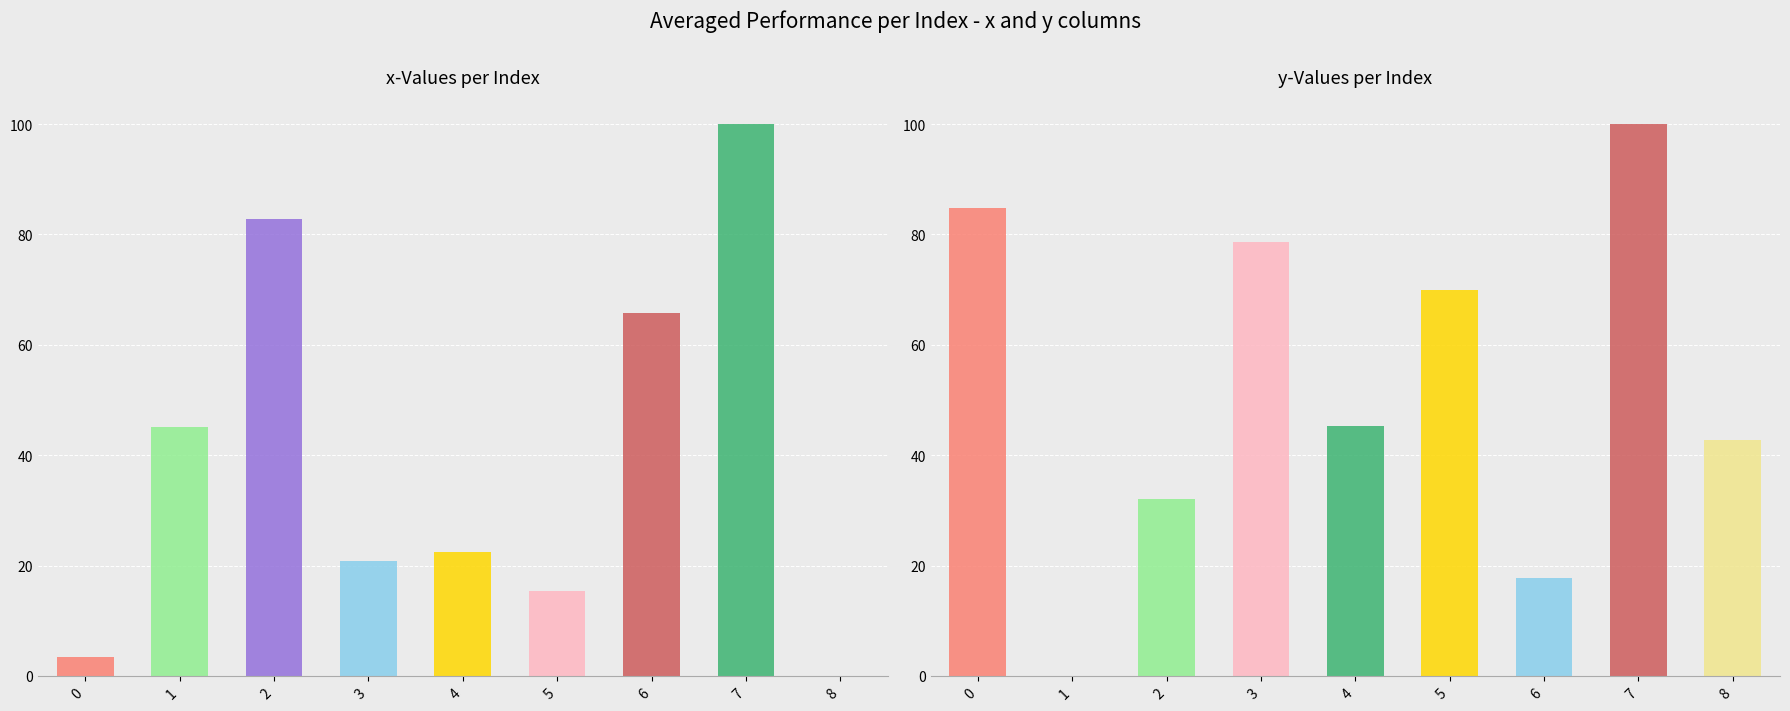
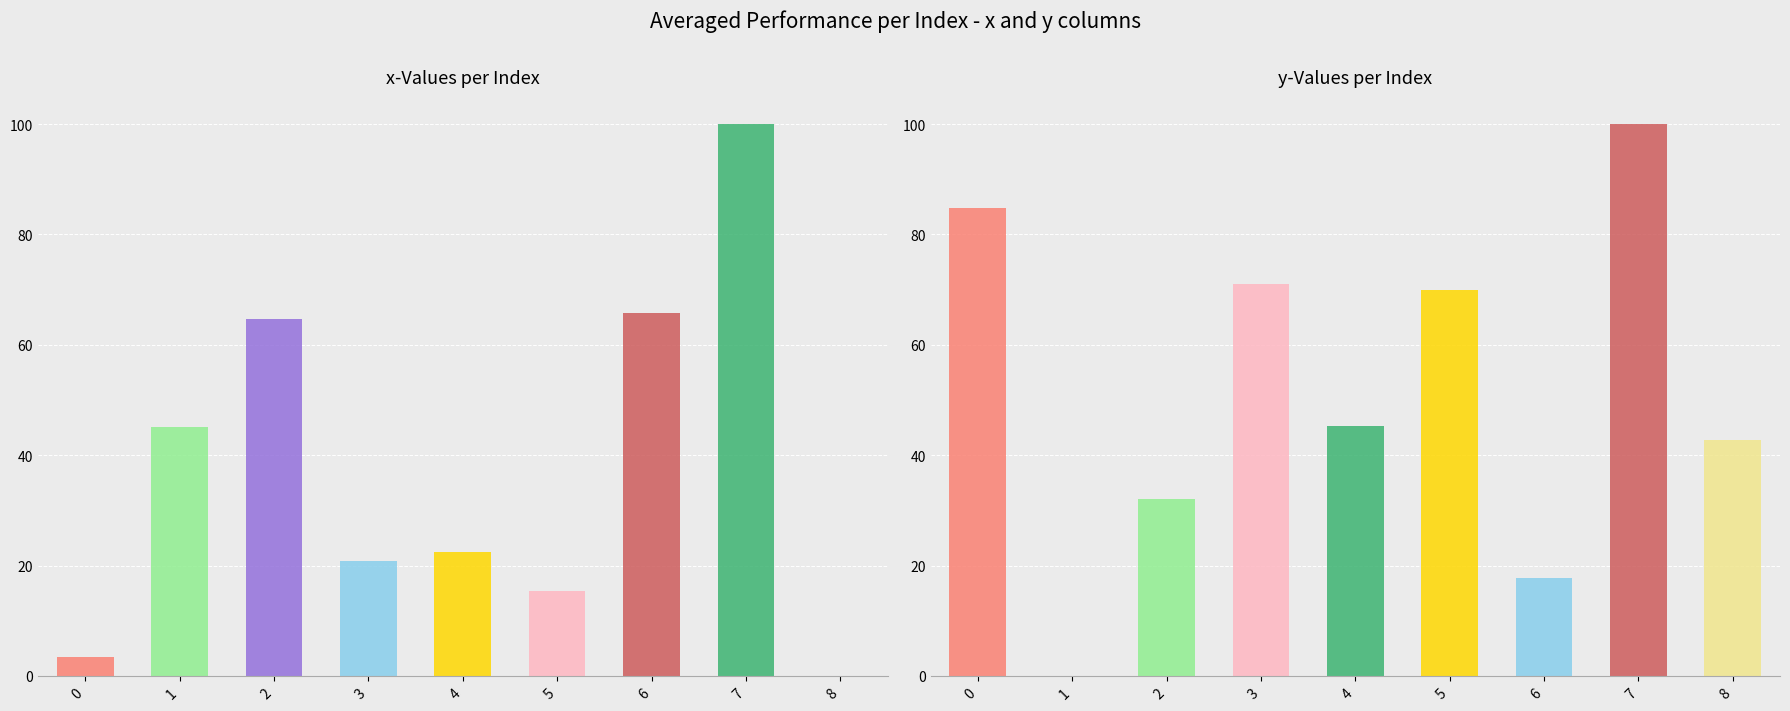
x-Values per Index, 2: 83 -> 65
y-Values per Index, 3: 79 -> 71
